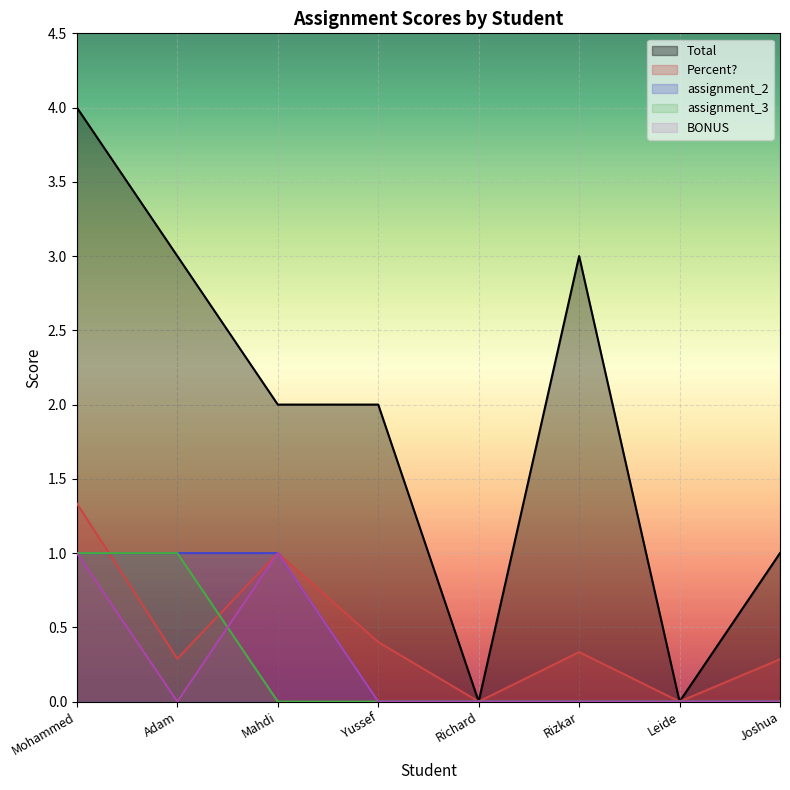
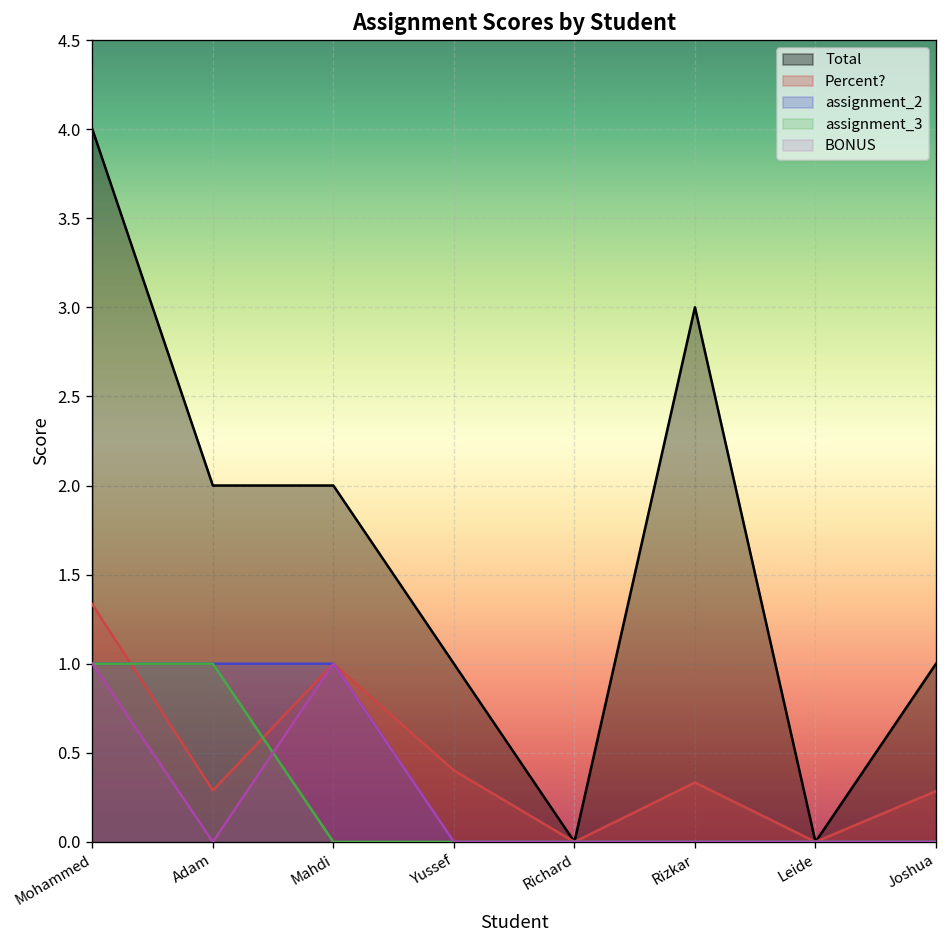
Total, Adam: 3 -> 2
Total, Yussef: 2 -> 1
